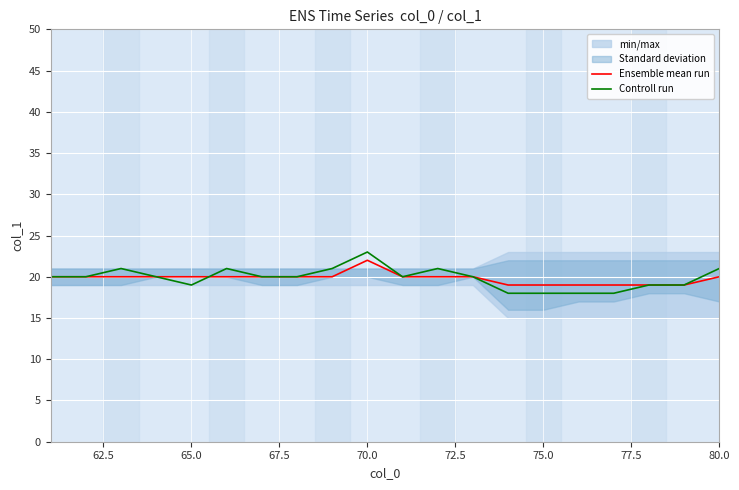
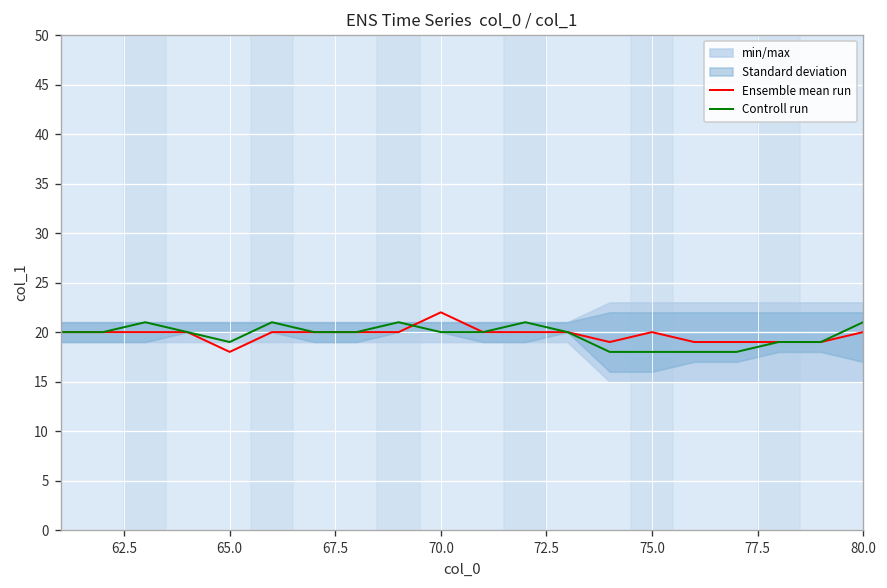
Ensemble mean run, 65.0: 20 -> 18
Controll run, 70.0: 23 -> 20
Ensemble mean run, 75.0: 19 -> 20
